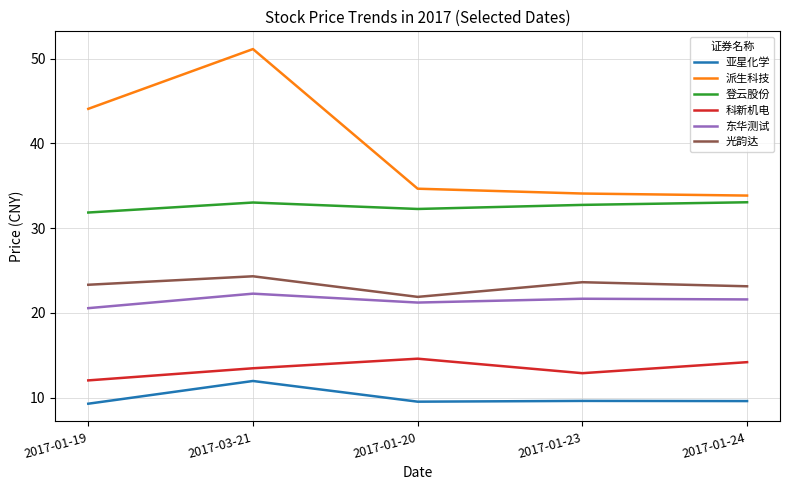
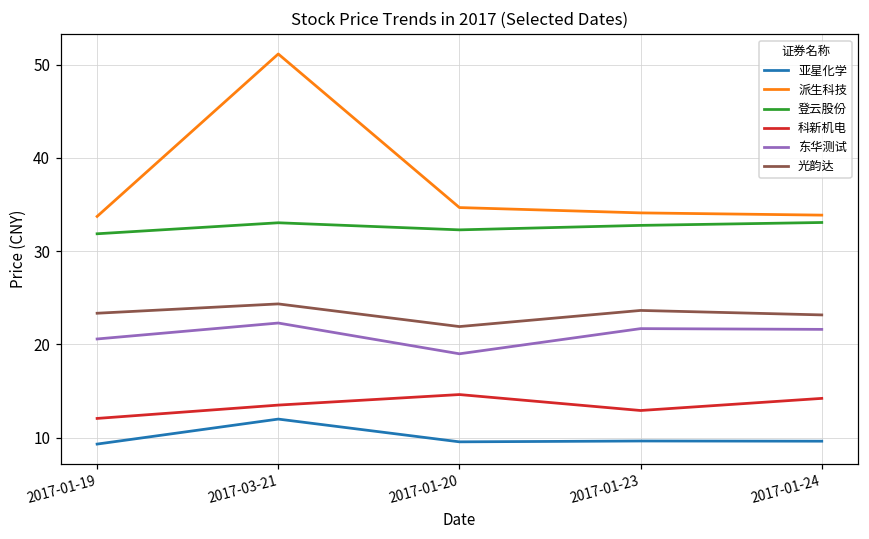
派生科技, 2017-01-19: 44 -> 34
东华测试, 2017-01-20: 21 -> 19
